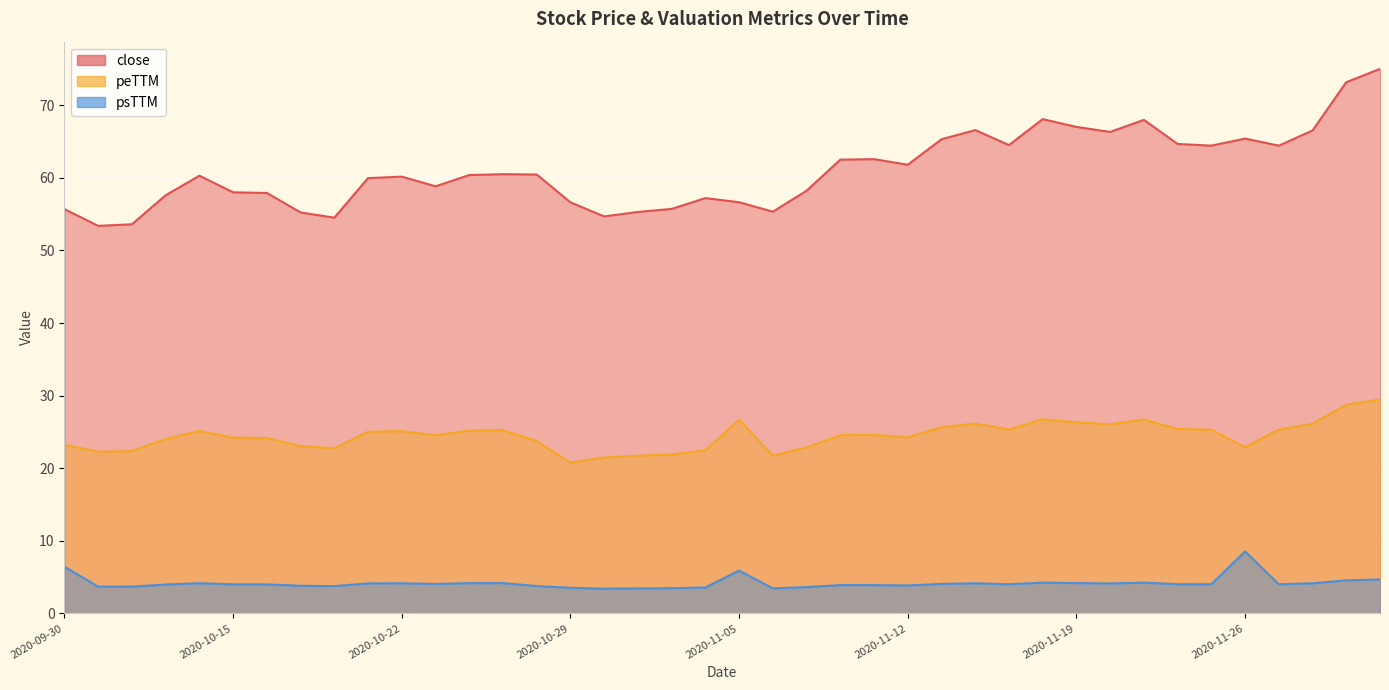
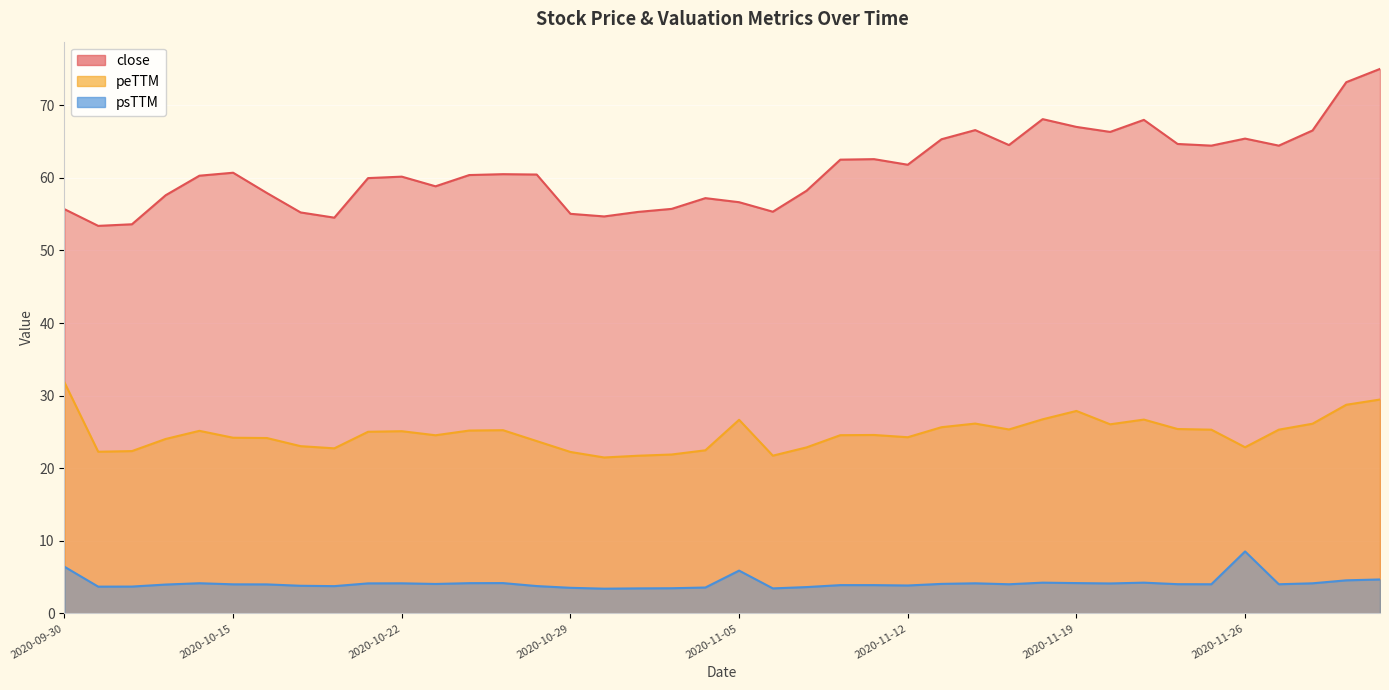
peTTM, 2020-09-30: 23 -> 32
close, 2020-10-15: 58 -> 61
close, 2020-10-29: 57 -> 55
peTTM, 2020-10-29: 21 -> 22
peTTM, 2020-11-19: 26 -> 28
